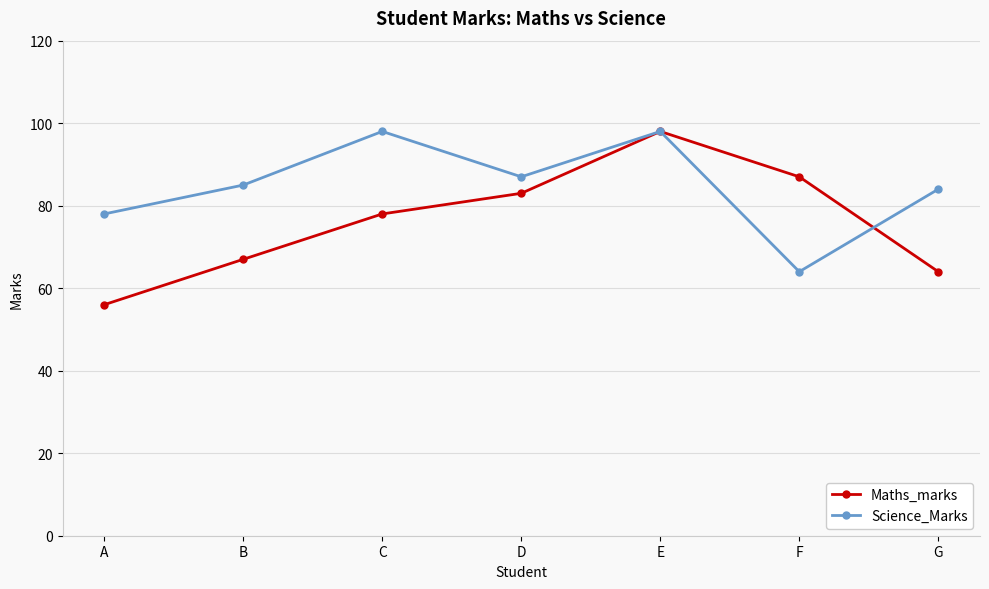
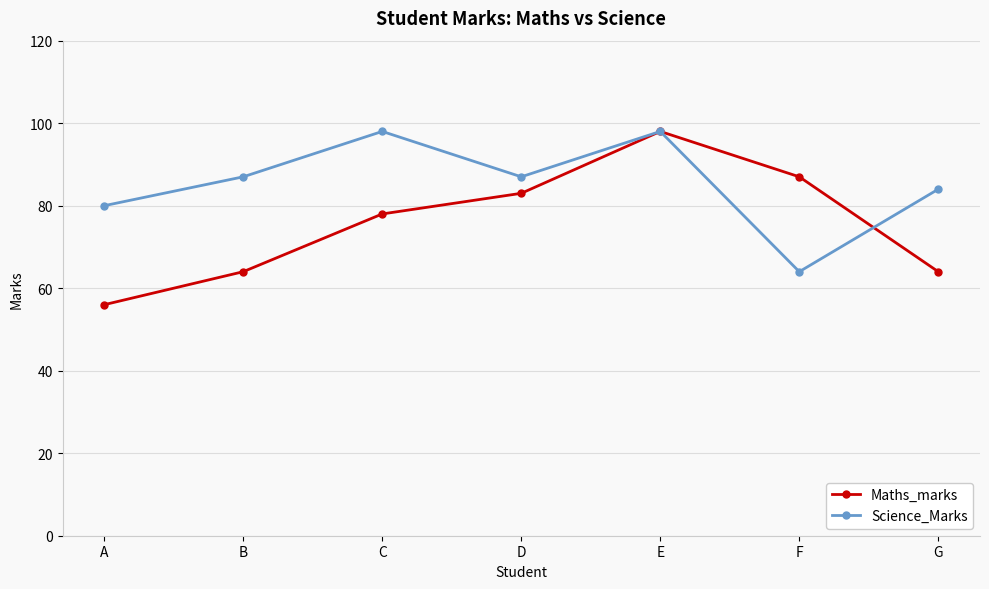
Science_Marks, A: 78 -> 80
Maths_marks, B: 67 -> 64
Science_Marks, B: 85 -> 87
